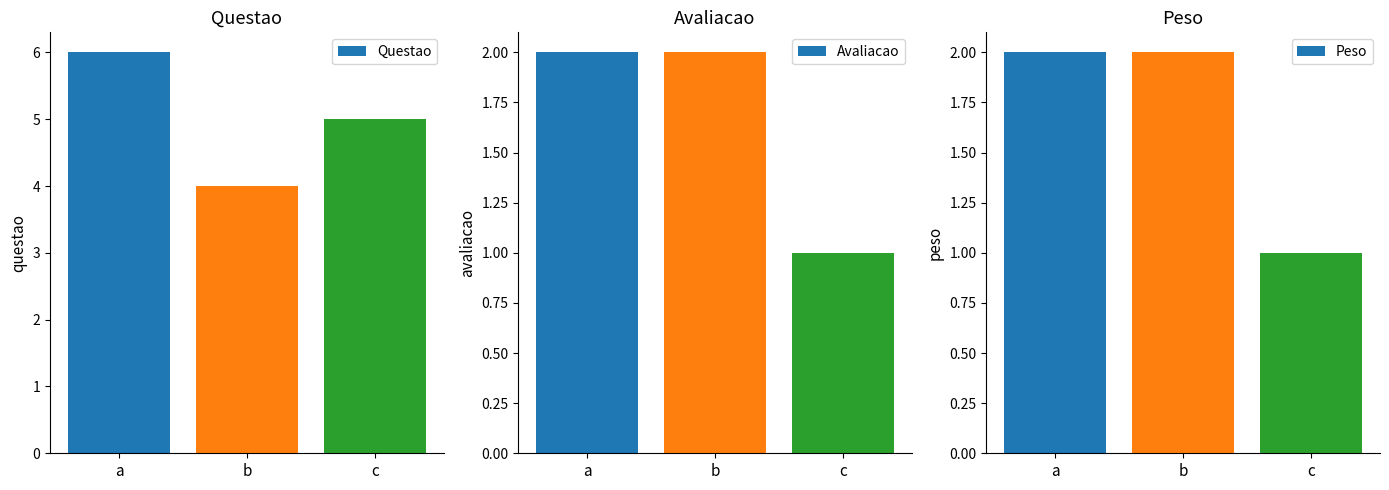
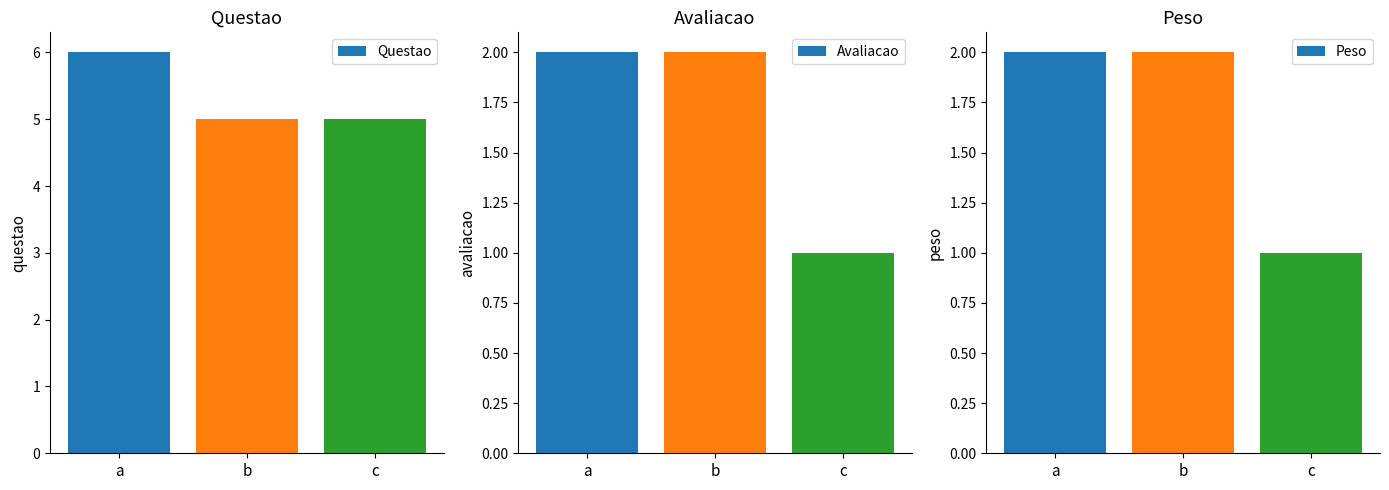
Questao, b: 4 -> 5
